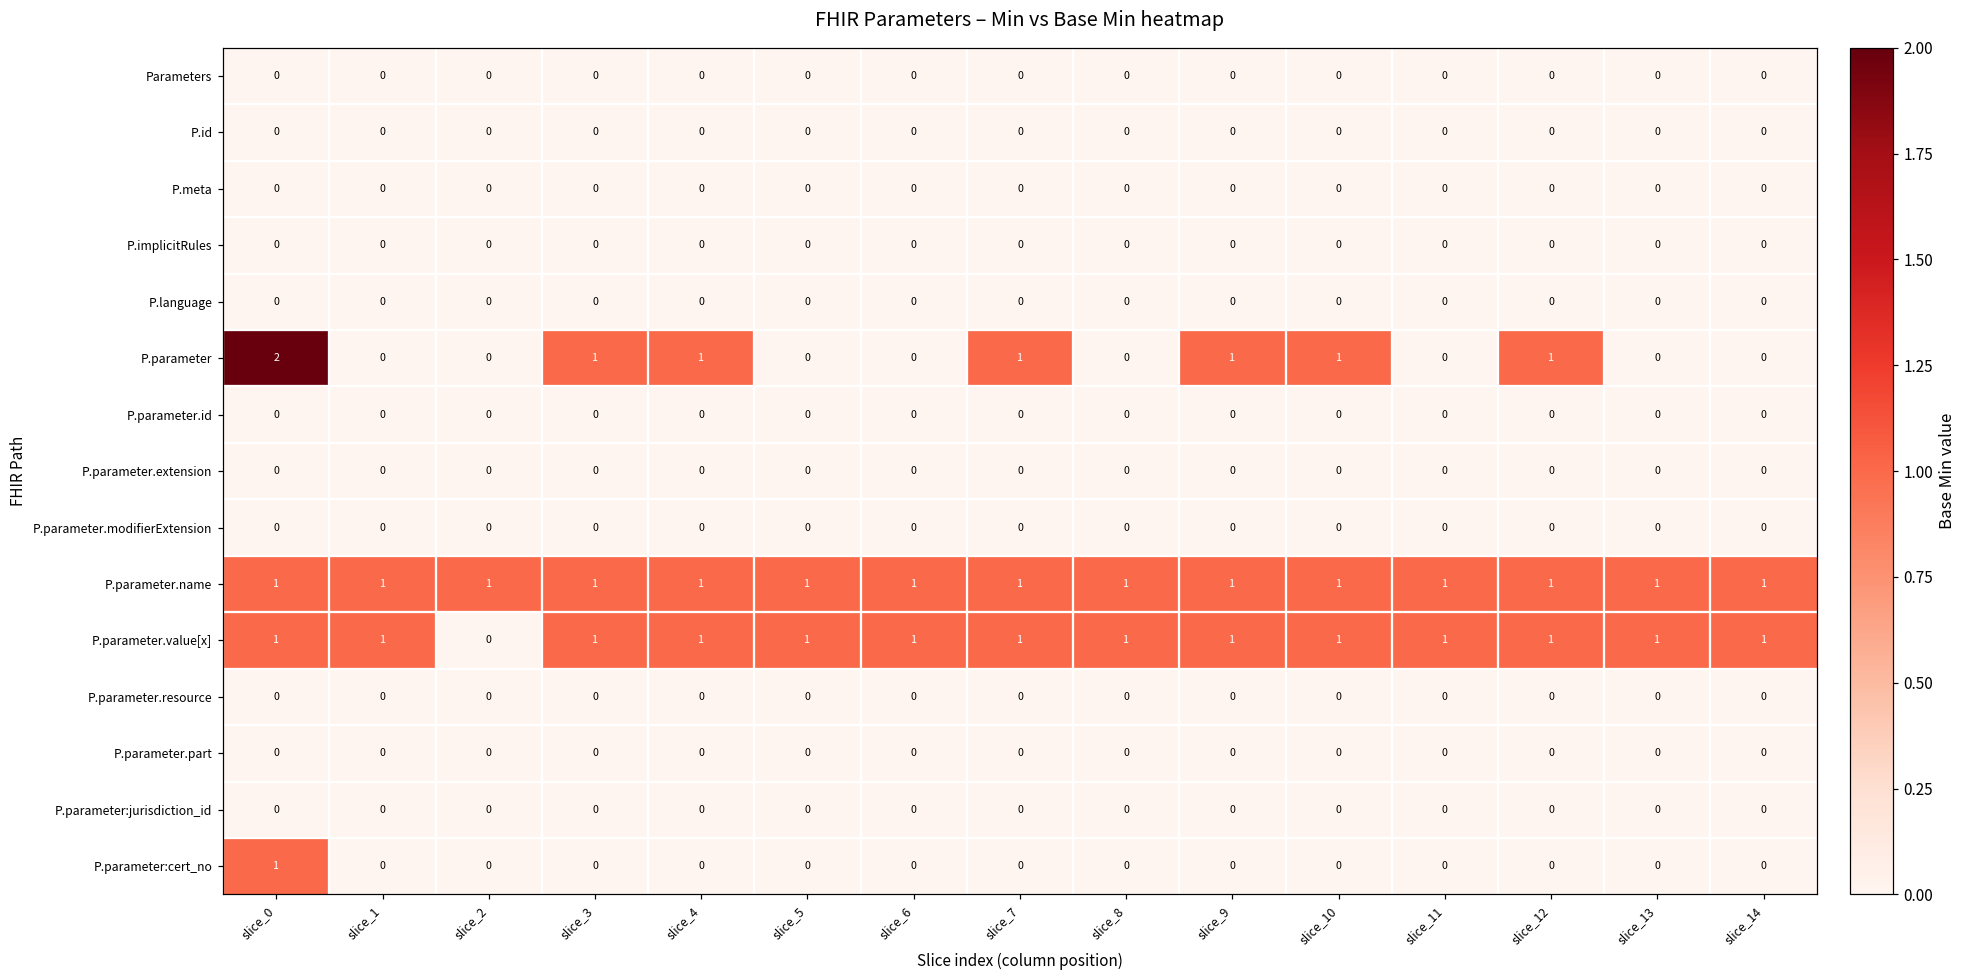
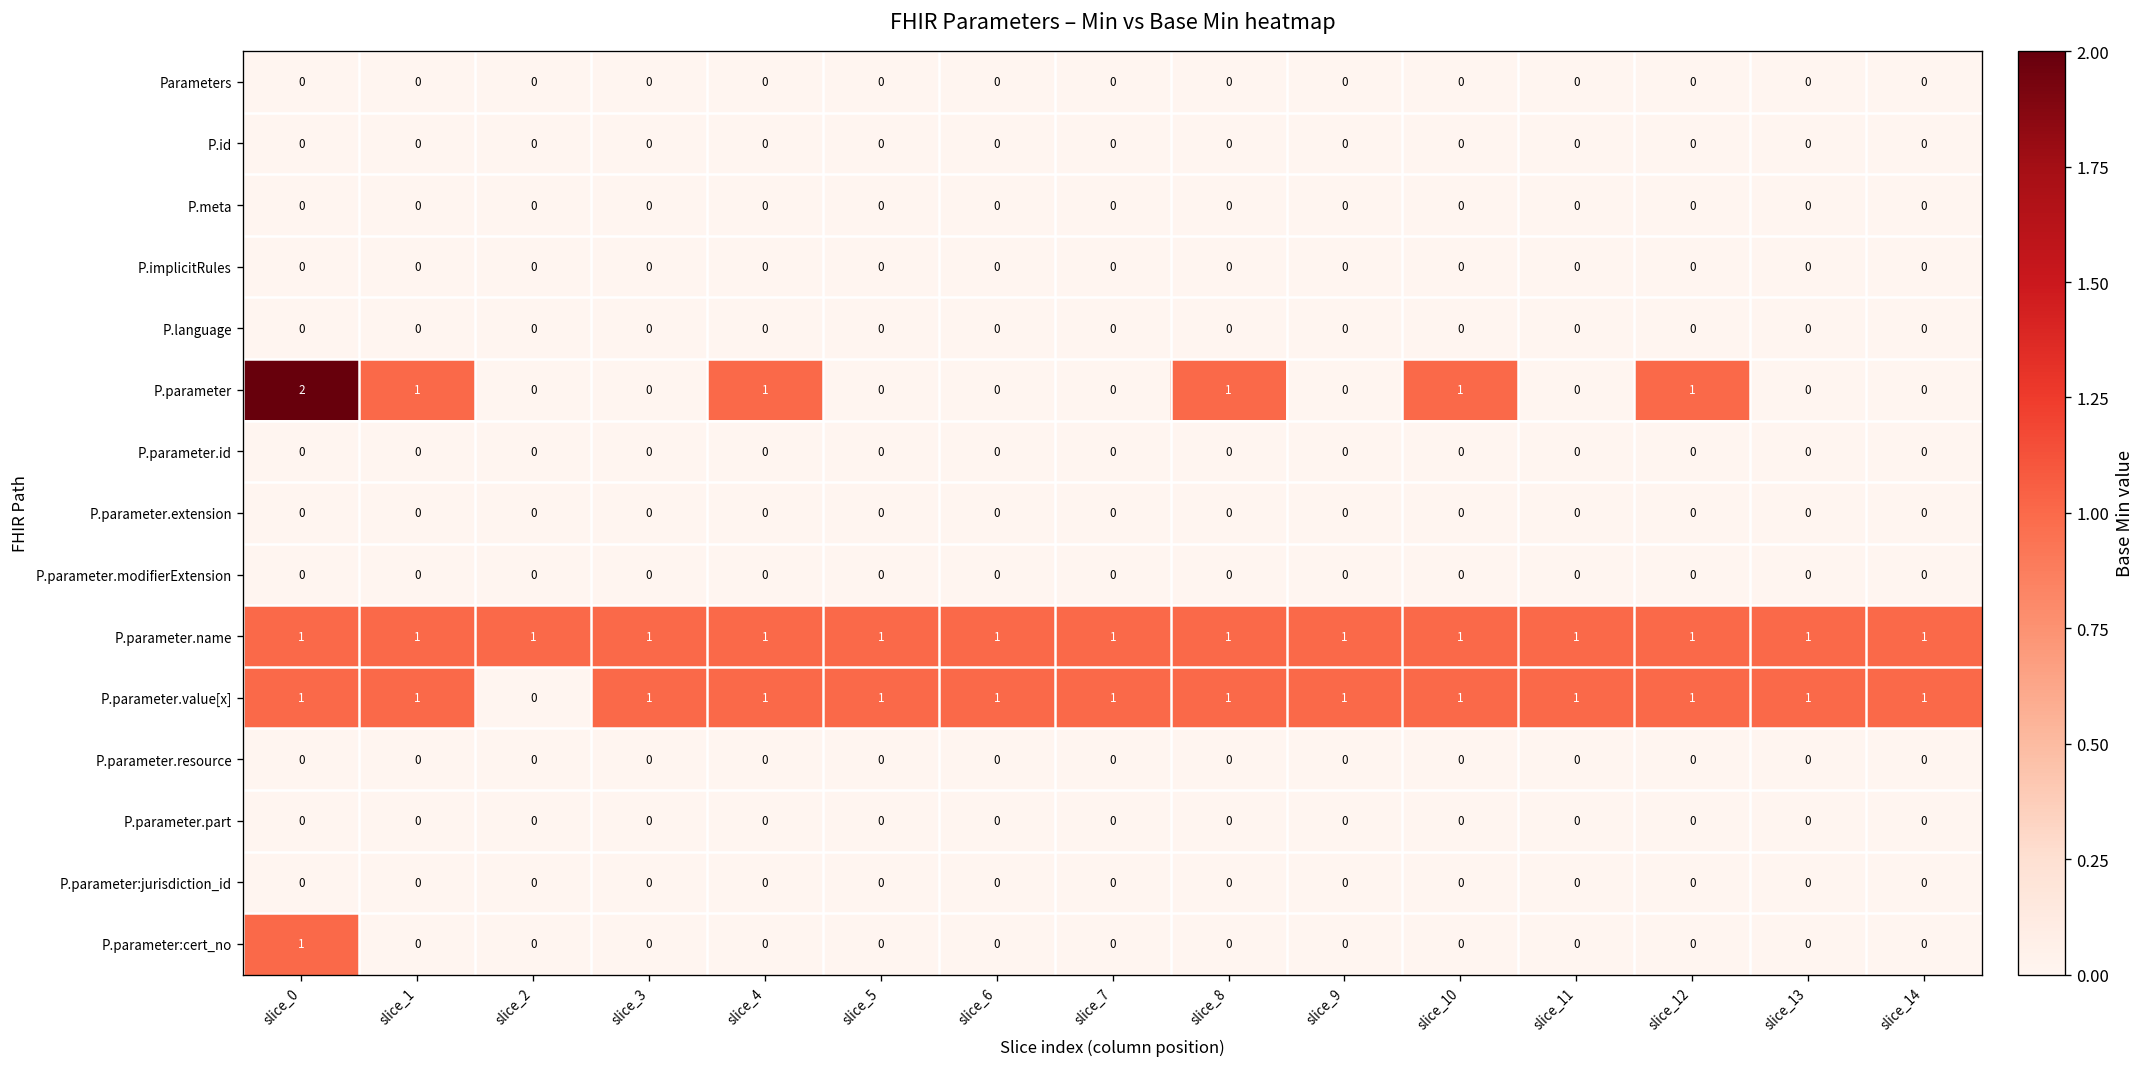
P.parameter, slice_1: 0 -> 1
P.parameter, slice_3: 1 -> 0
P.parameter, slice_7: 1 -> 0
P.parameter, slice_8: 0 -> 1
P.parameter, slice_9: 1 -> 0
